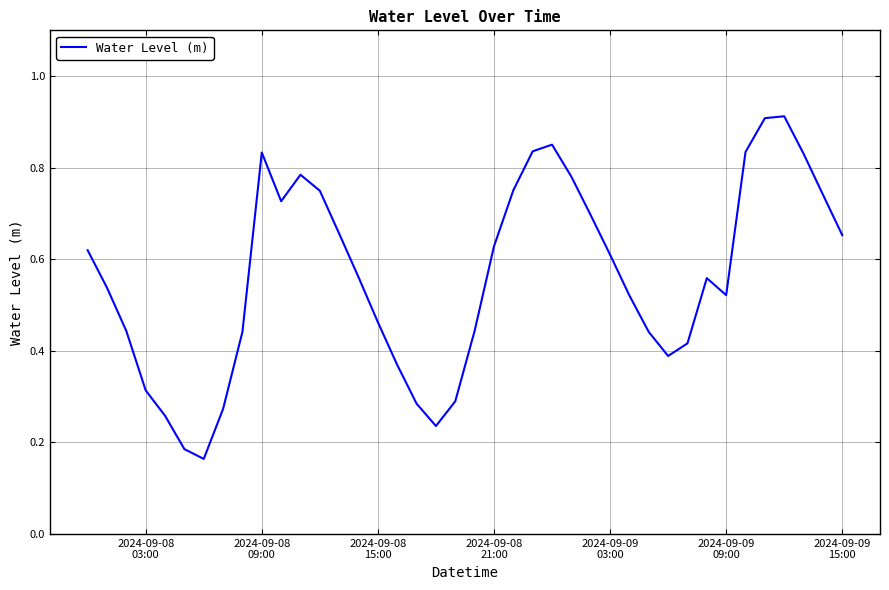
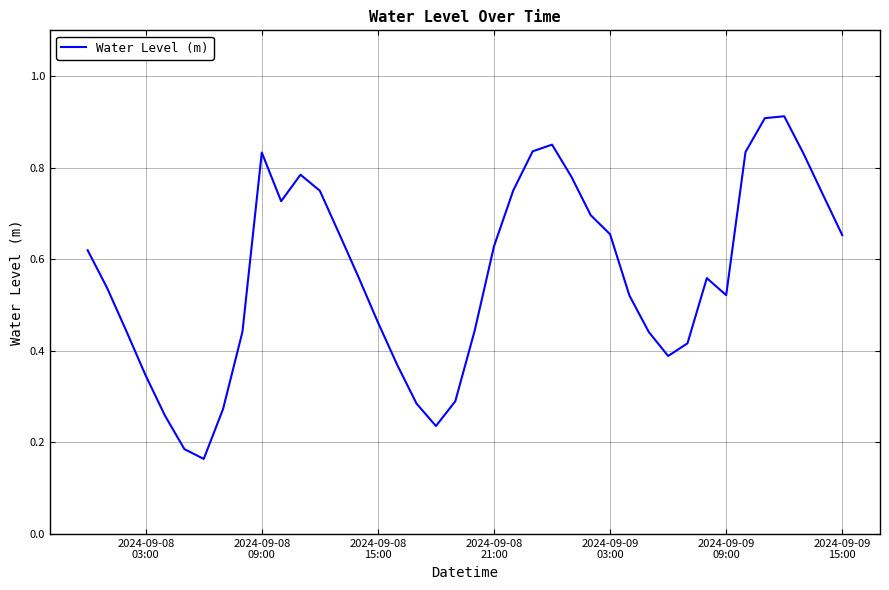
2024-09-08 03:00: 0.31 -> 0.35
2024-09-09 03:00: 0.61 -> 0.65
